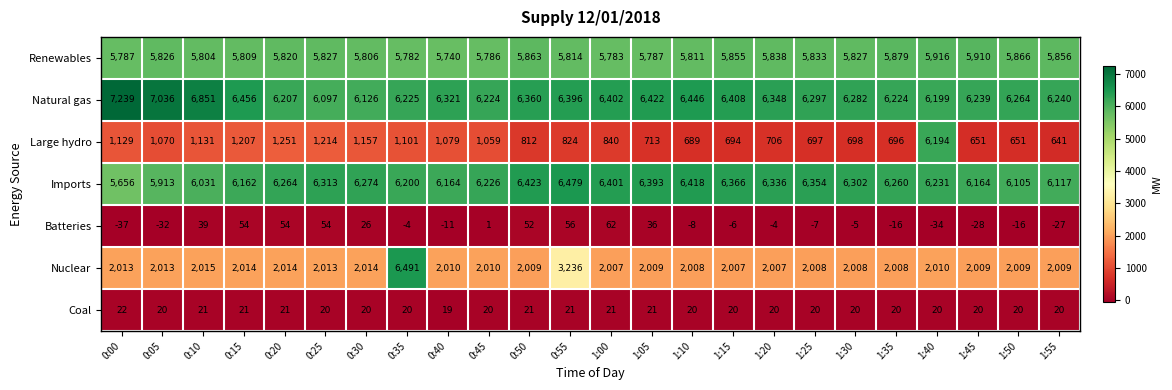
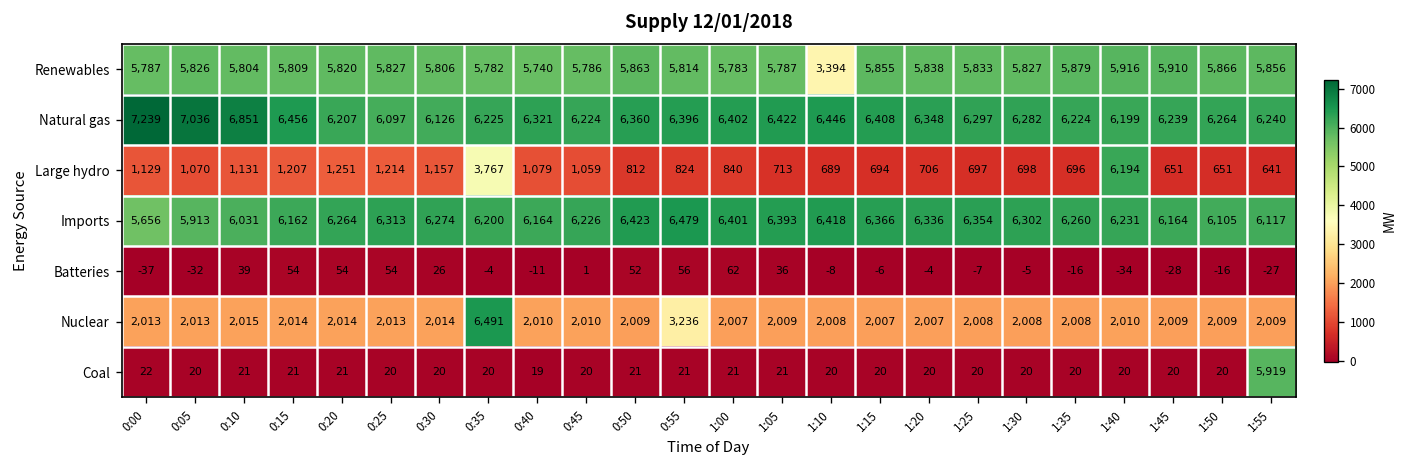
Renewables, 1:10: 5,811 -> 3,394
Large hydro, 0:35: 1,101 -> 3,767
Coal, 1:55: 20 -> 5,919
